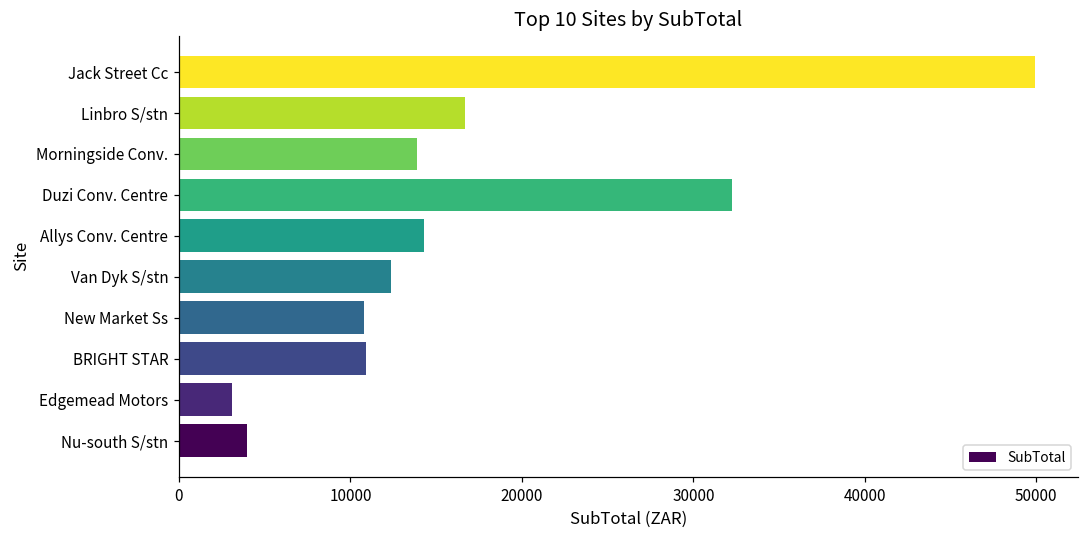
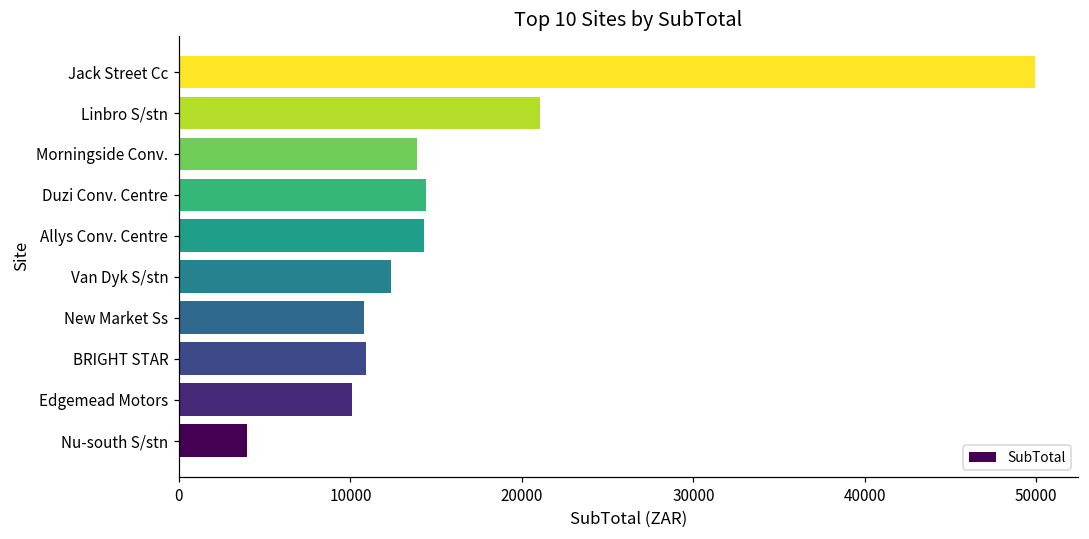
Linbro S/stn: 16700 -> 21100
Duzi Conv. Centre: 32300 -> 14400
Edgemead Motors: 3100 -> 10100
